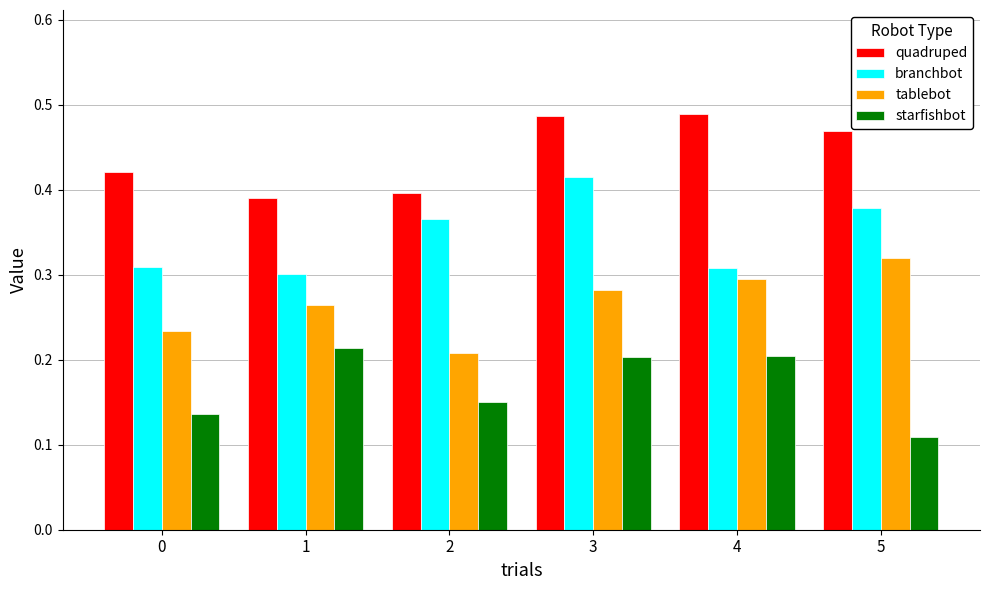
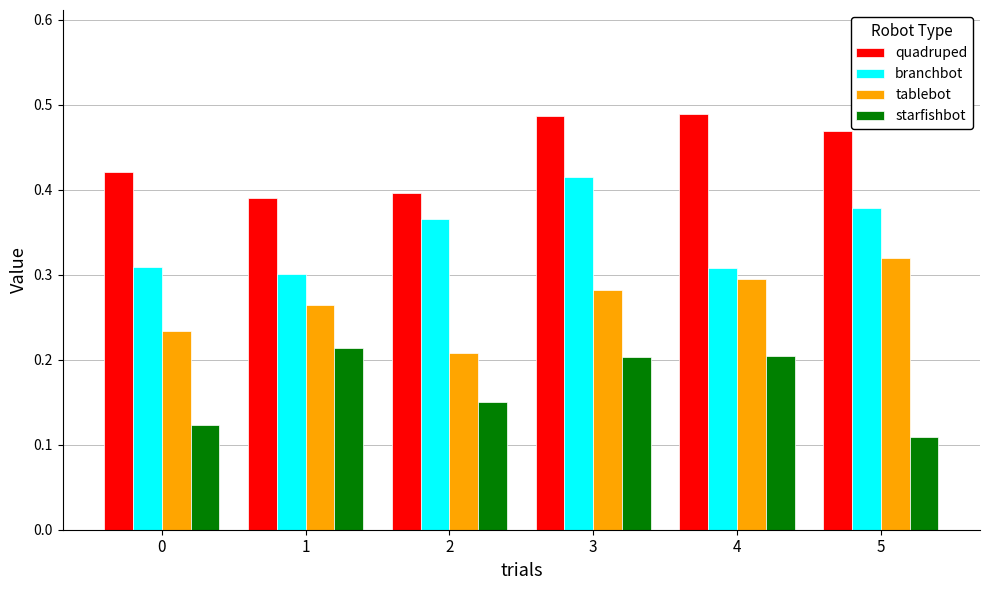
starfishbot, 0: 0.14 -> 0.12
